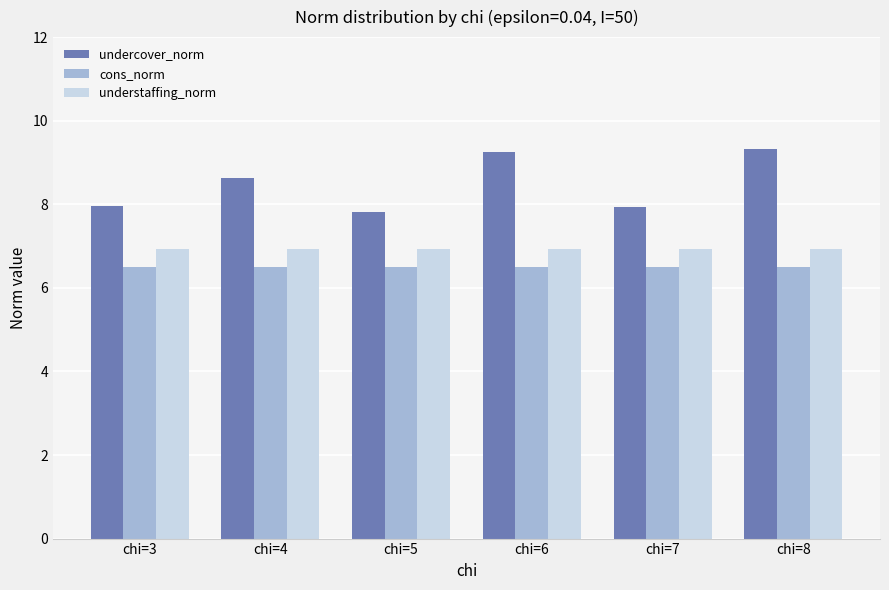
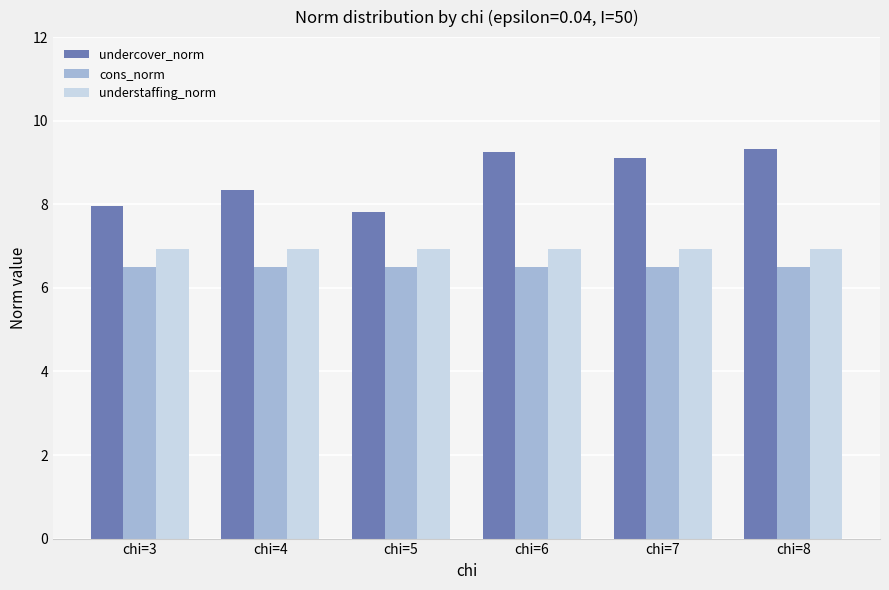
undercover_norm, chi=4: 8.6 -> 8.3
undercover_norm, chi=7: 7.9 -> 9.1
